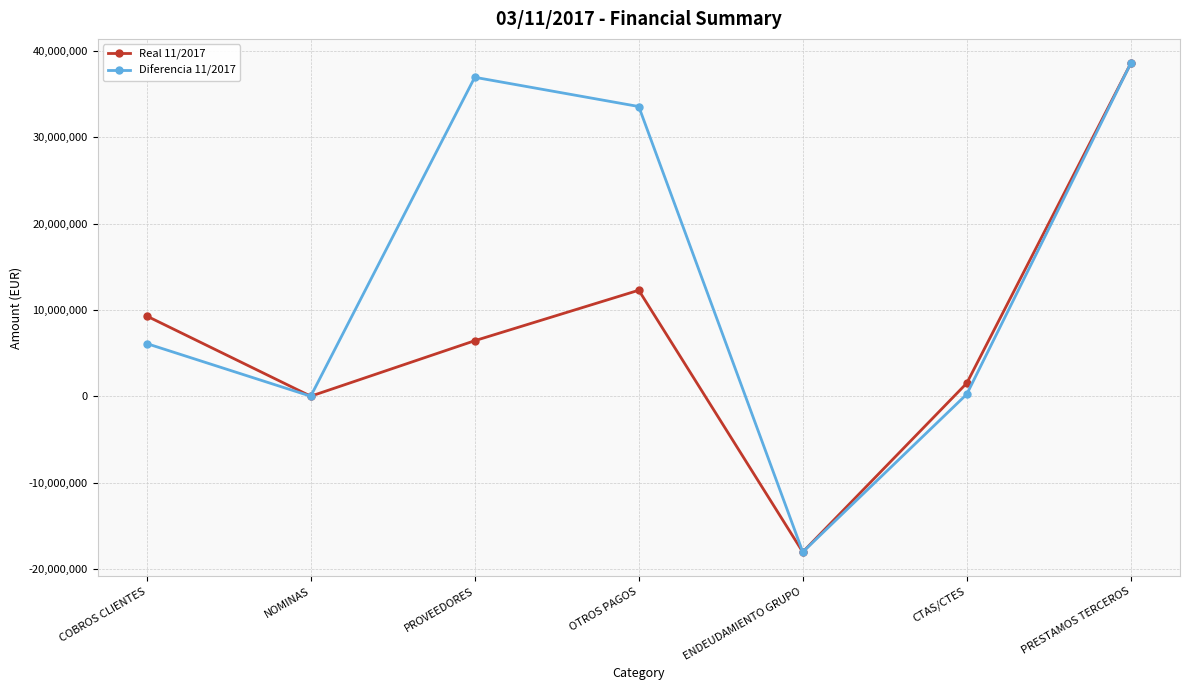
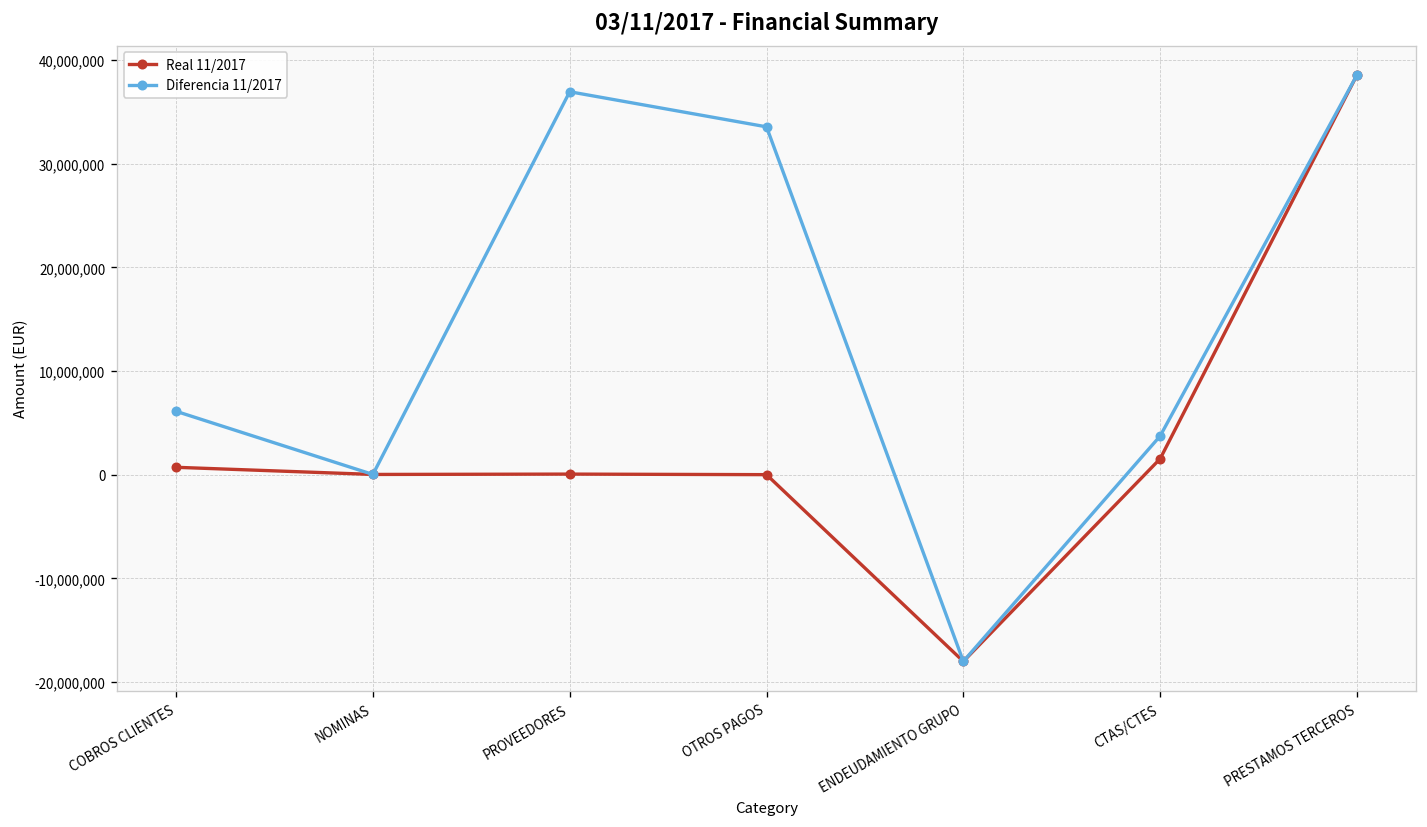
Real 11/2017, COBROS CLIENTES: 9,000,000 -> 1,000,000
Real 11/2017, PROVEEDORES: 6,000,000 -> 0
Real 11/2017, OTROS PAGOS: 12,000,000 -> 0
Diferencia 11/2017, CTAS/CTES: 0 -> 4,000,000
